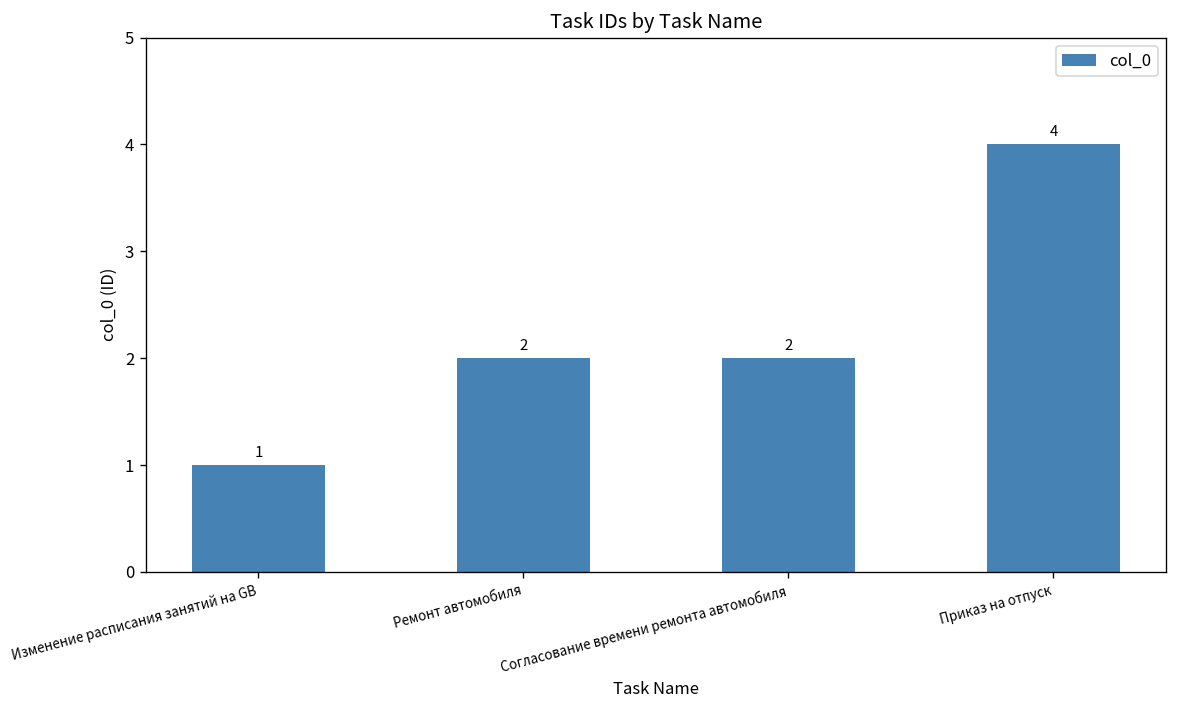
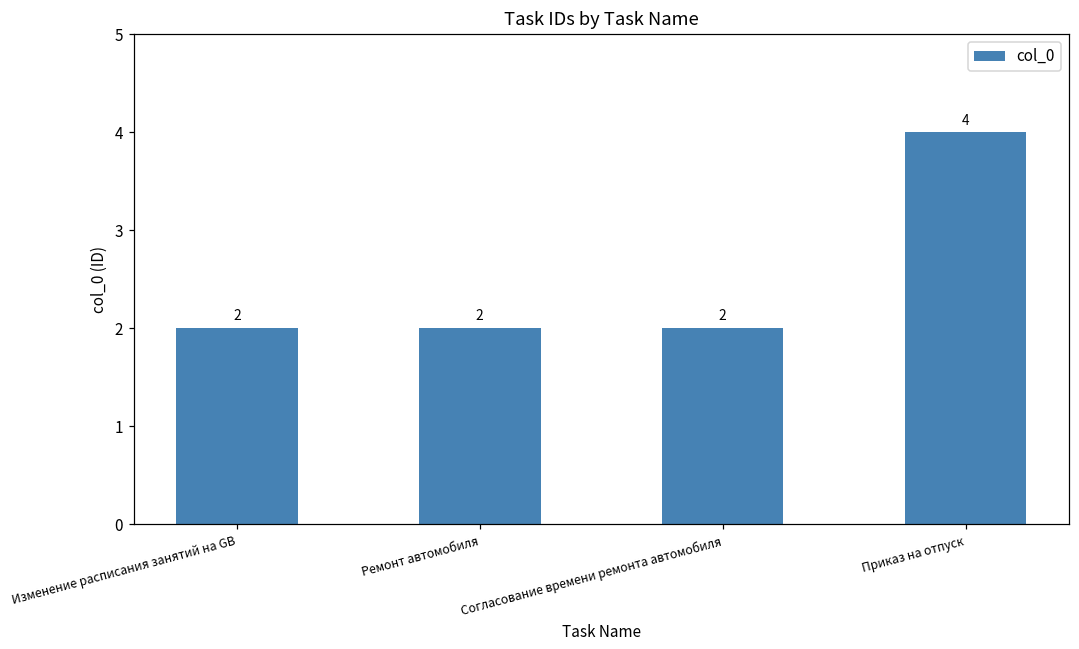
Изменение расписания занятий на GB: 1 -> 2
